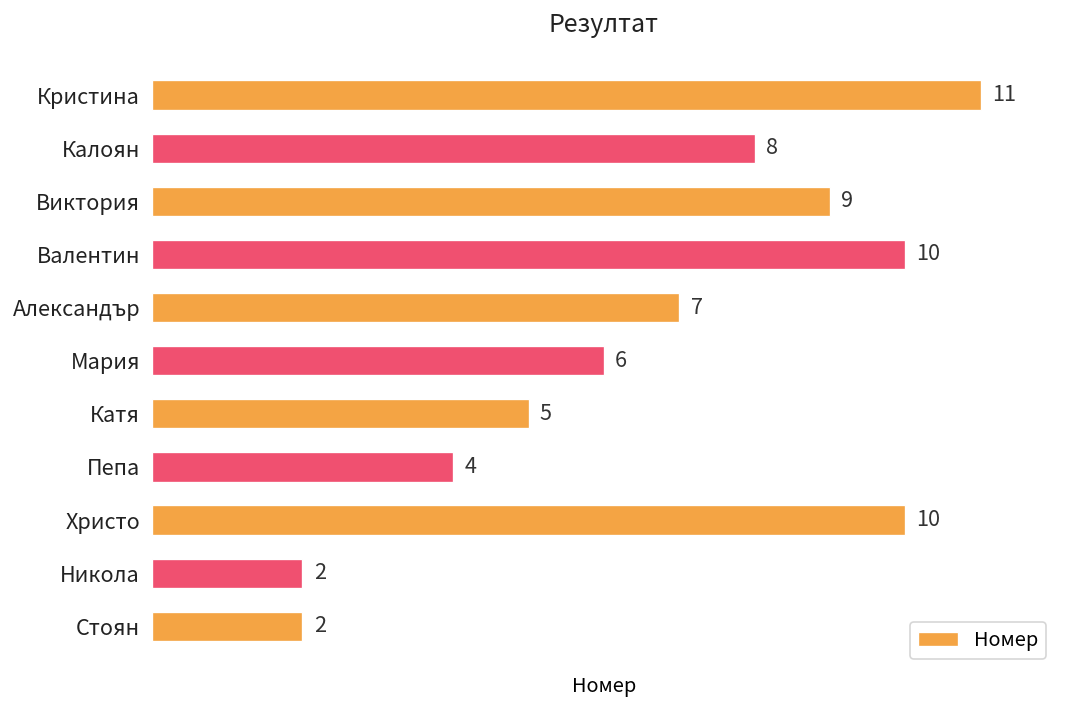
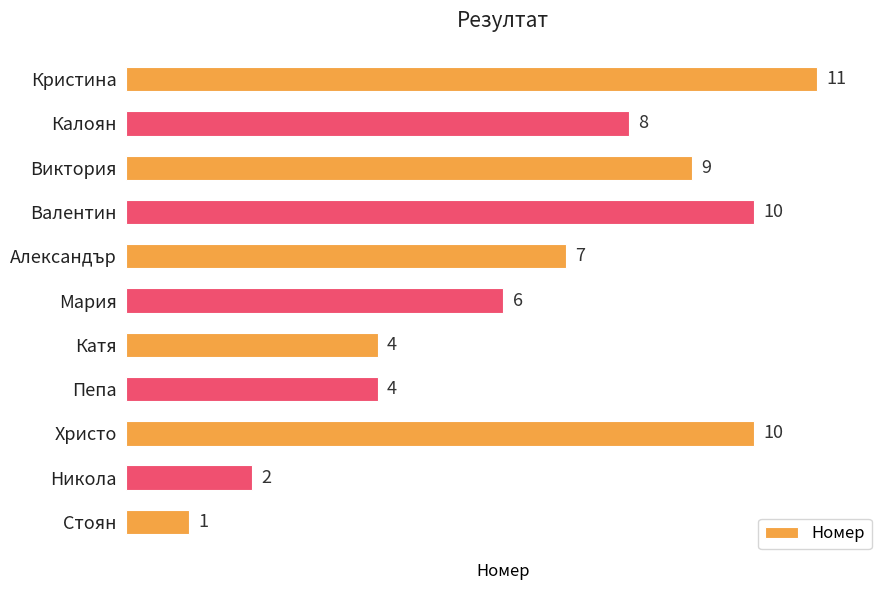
Катя: 5 -> 4
Стоян: 2 -> 1
